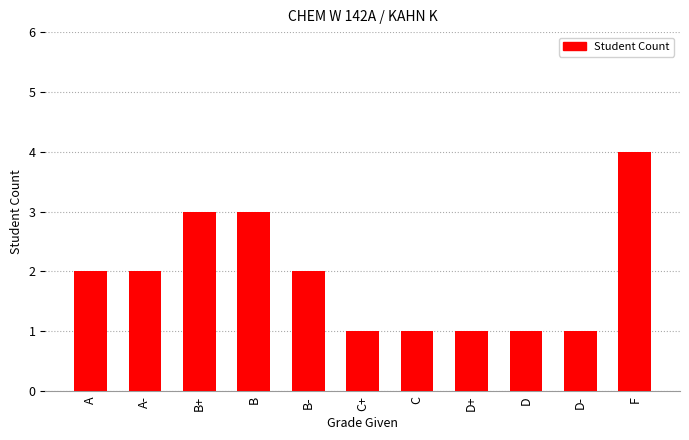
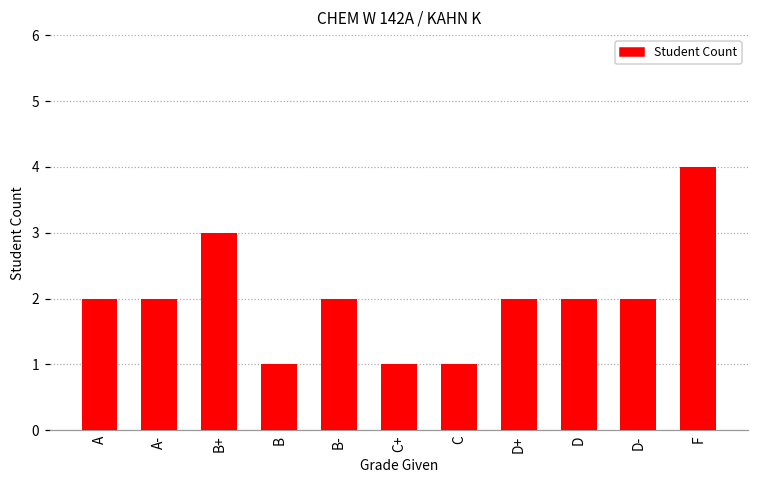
B: 3 -> 1
D+: 1 -> 2
D: 1 -> 2
D-: 1 -> 2
